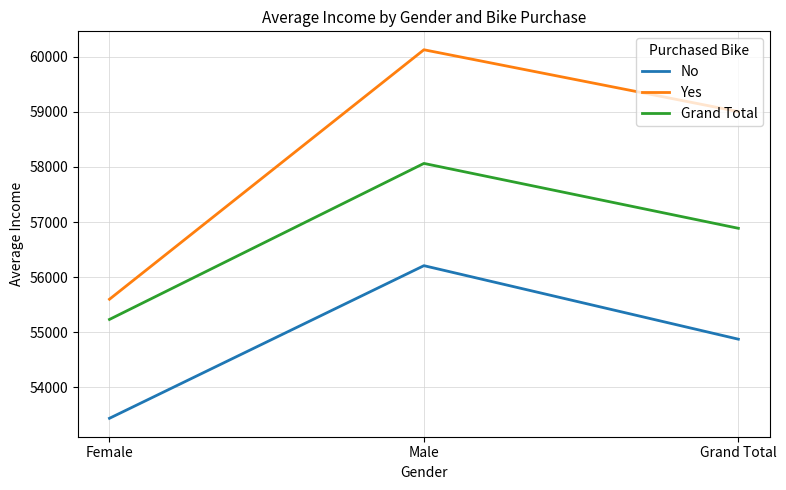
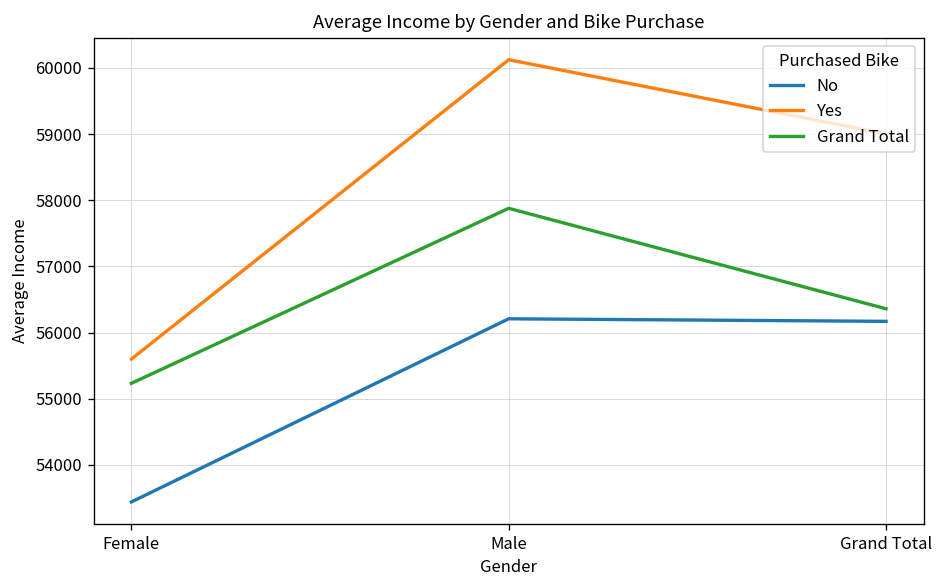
Grand Total, Male: 58100 -> 57900
No, Grand Total: 54900 -> 56200
Grand Total, Grand Total: 56900 -> 56400
